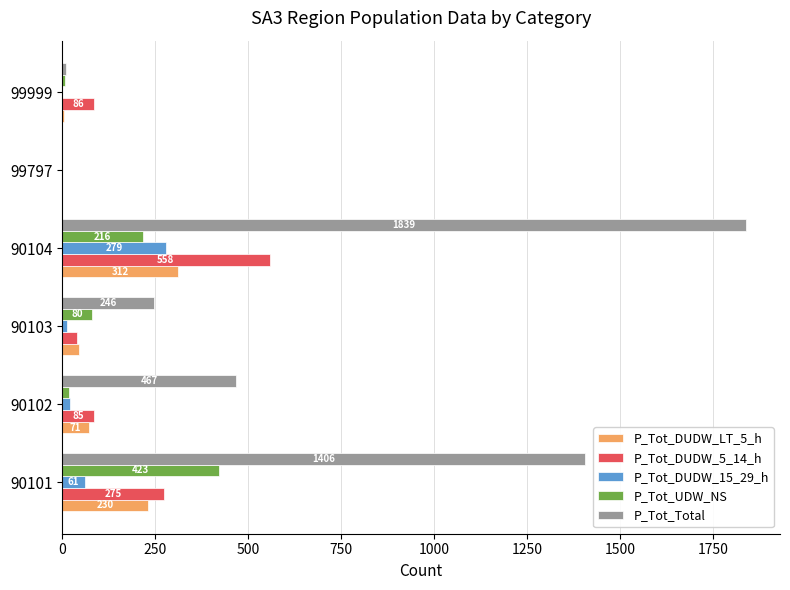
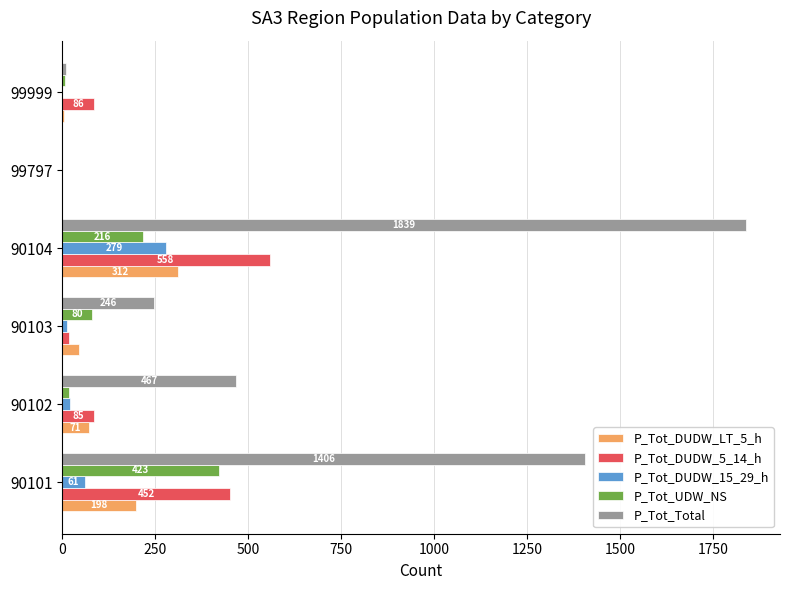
P_Tot_DUDW_5_14_h, 90103: 40 -> 20
P_Tot_DUDW_5_14_h, 90101: 275 -> 452
P_Tot_DUDW_LT_5_h, 90101: 230 -> 198
